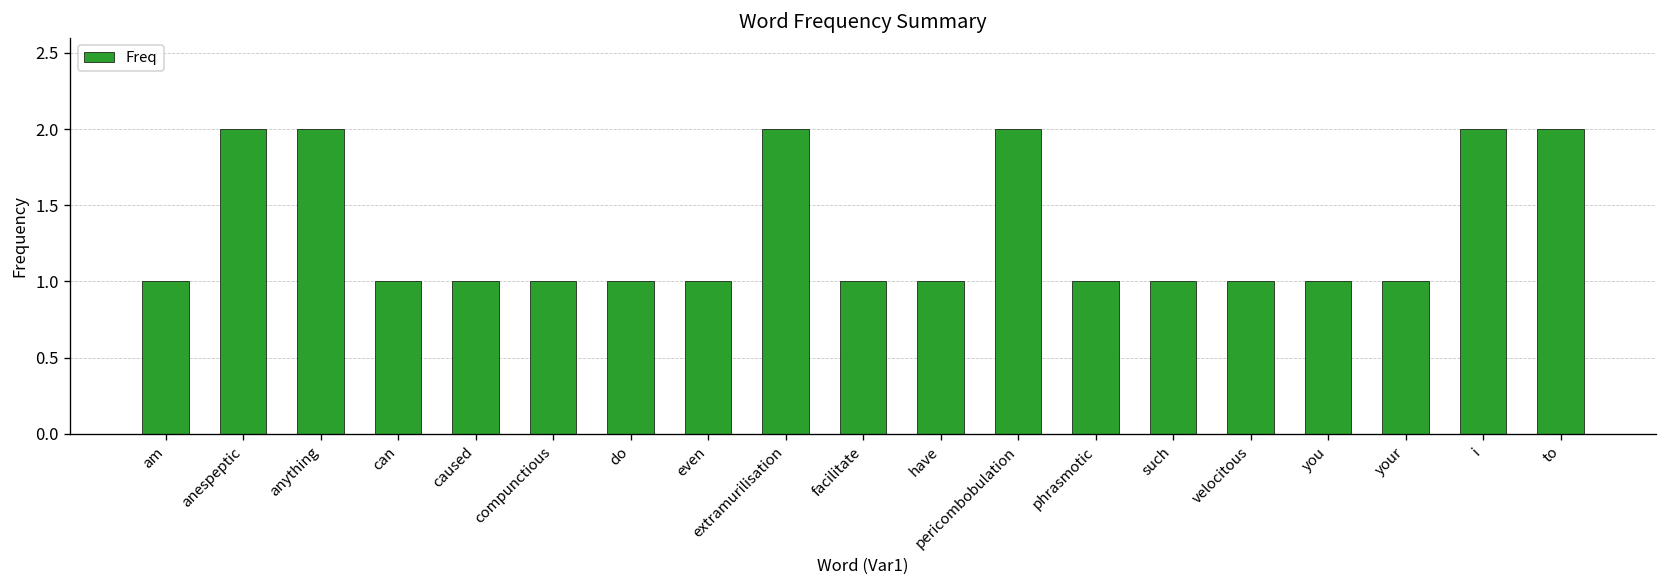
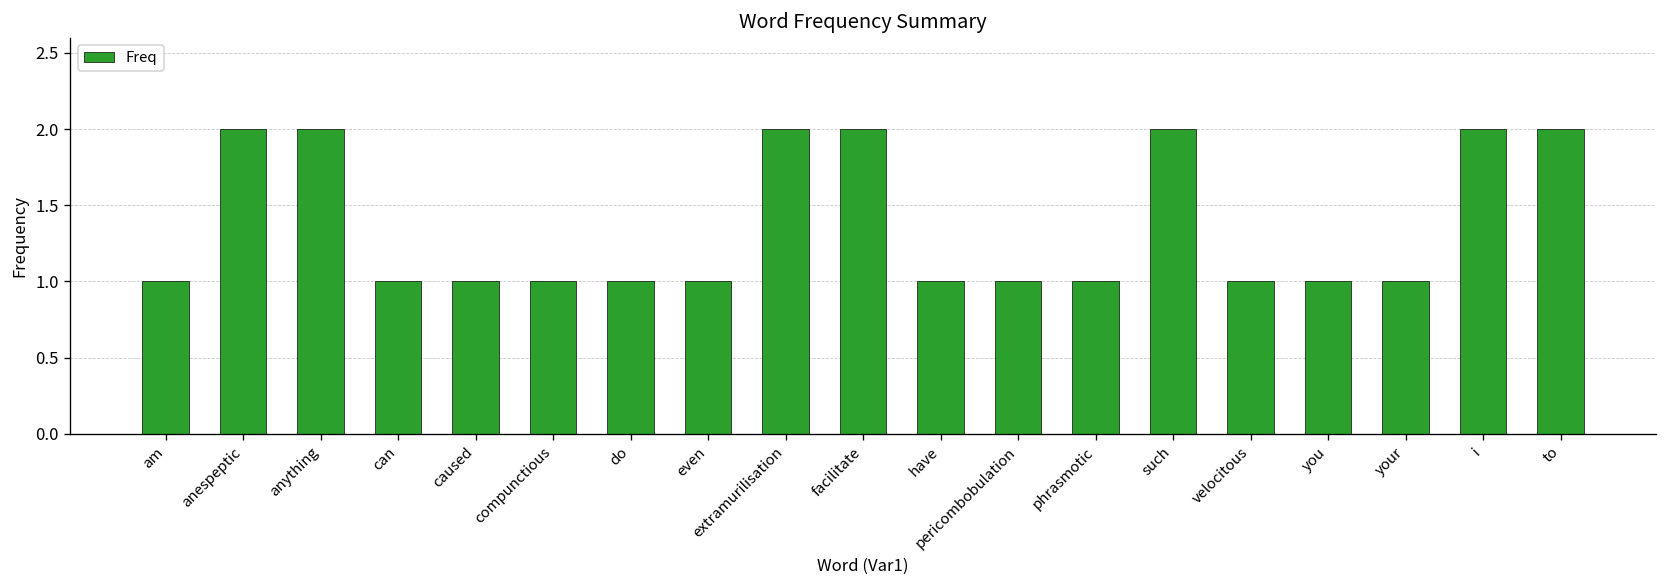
facilitate: 1 -> 2
pericombobulation: 2 -> 1
such: 1 -> 2
